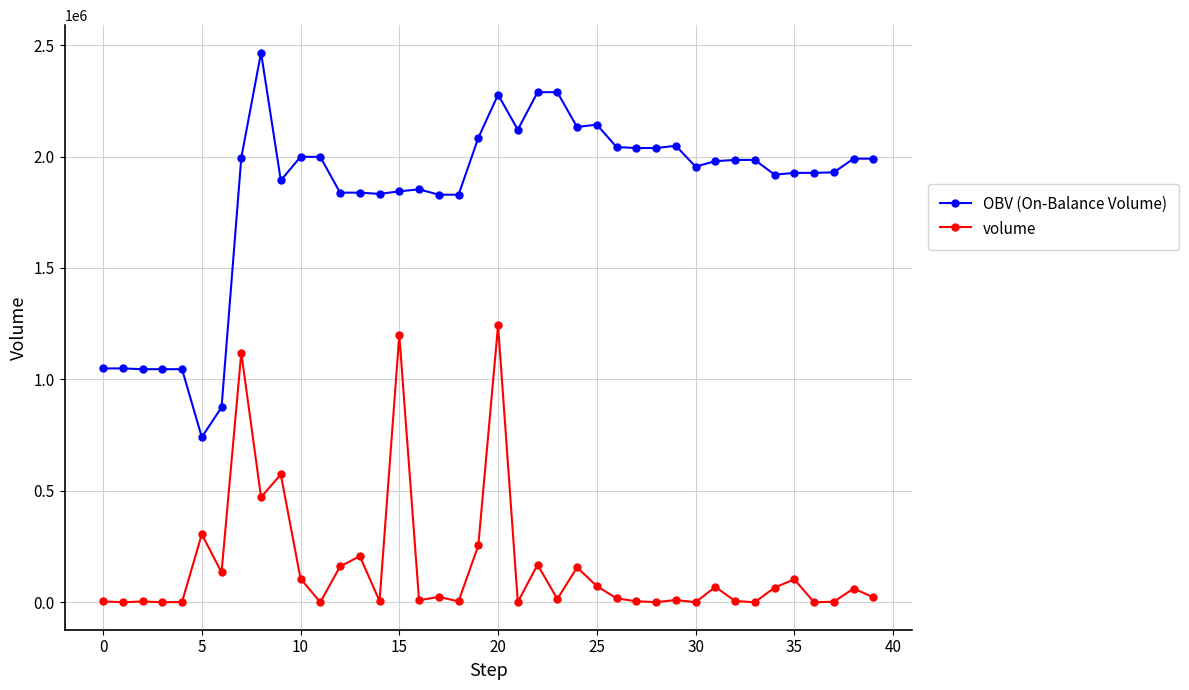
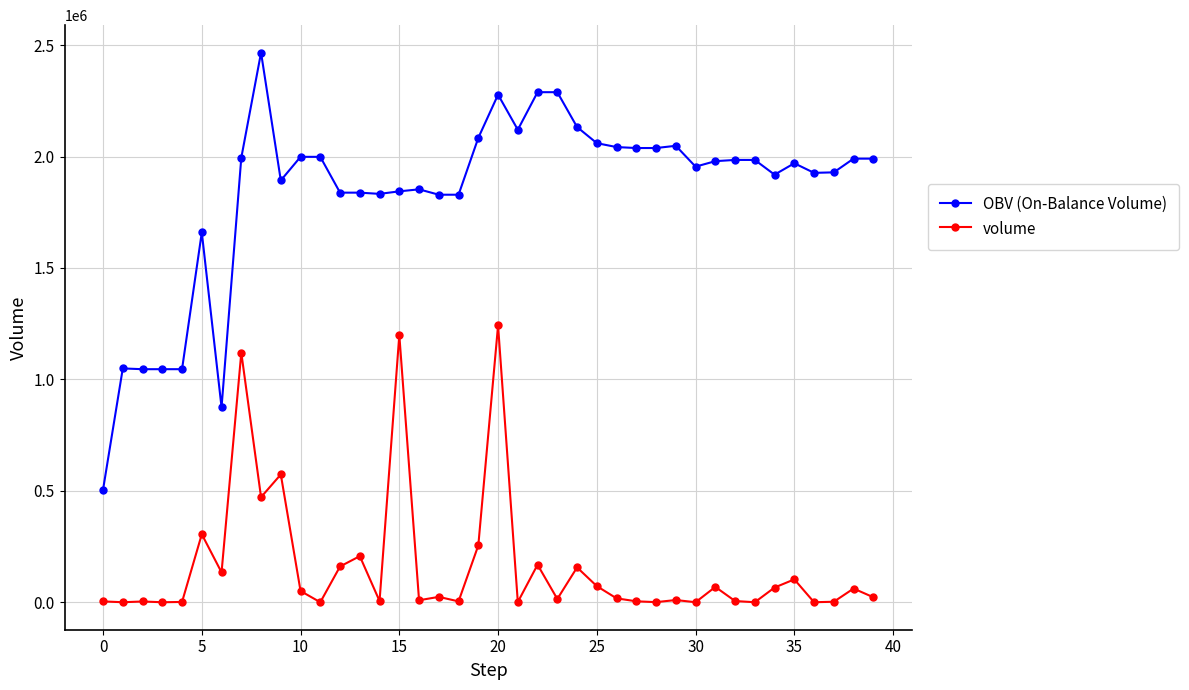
OBV (On-Balance Volume), 0: 1050000 -> 510000
OBV (On-Balance Volume), 5: 740000 -> 1660000
volume, 10: 110000 -> 50000
OBV (On-Balance Volume), 25: 2140000 -> 2060000
OBV (On-Balance Volume), 35: 1930000 -> 1970000
